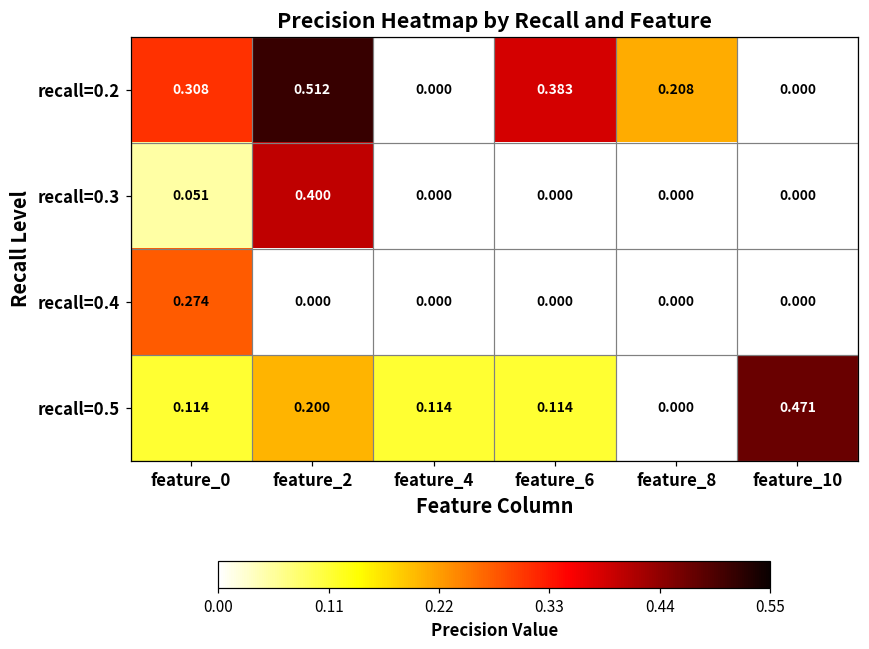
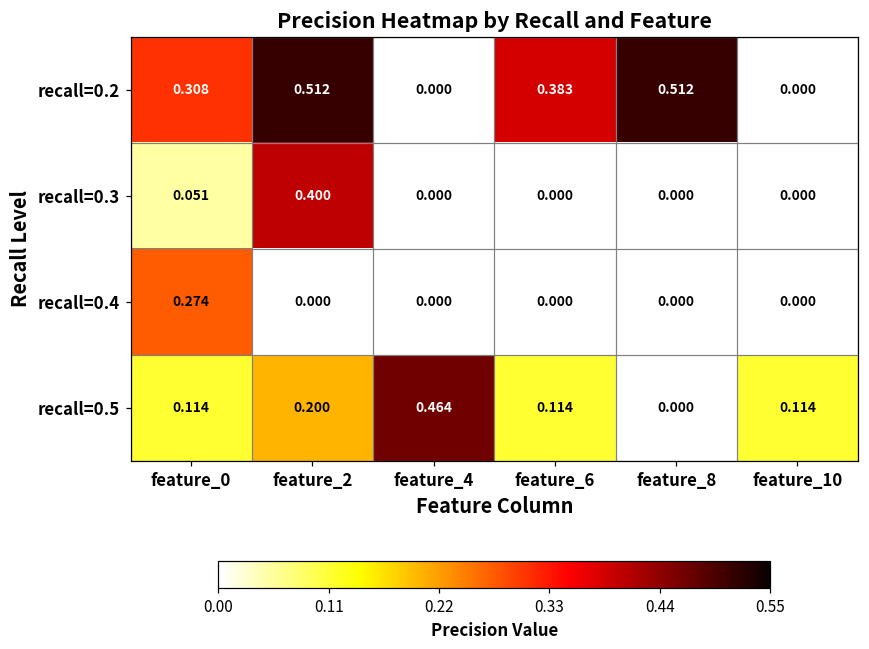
recall=0.2, feature_8: 0.208 -> 0.512
recall=0.5, feature_4: 0.114 -> 0.464
recall=0.5, feature_10: 0.471 -> 0.114
